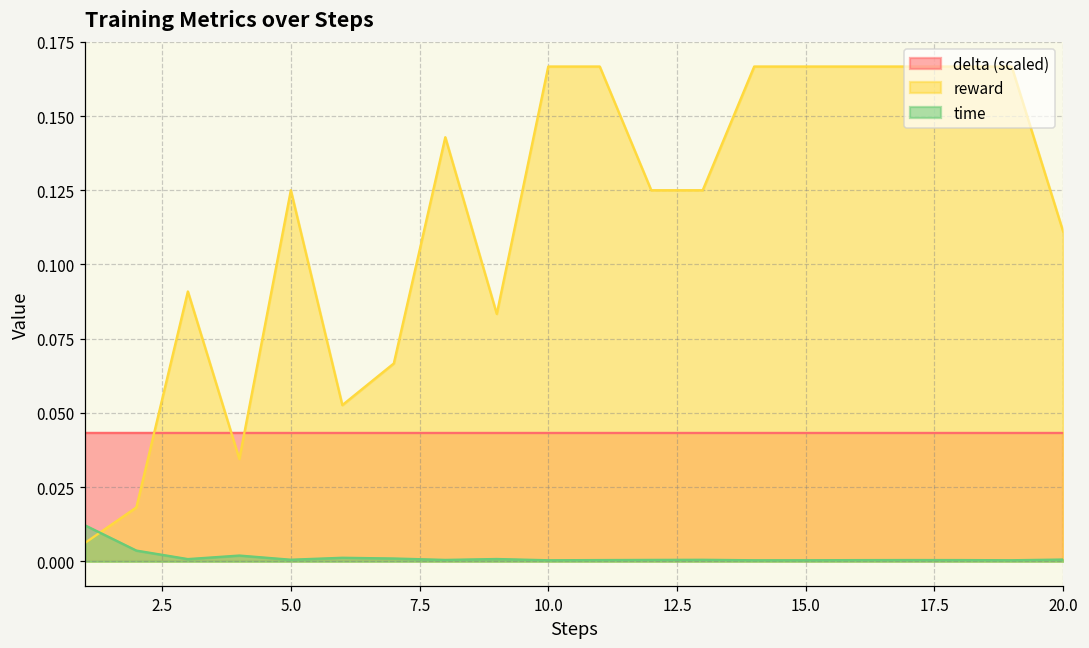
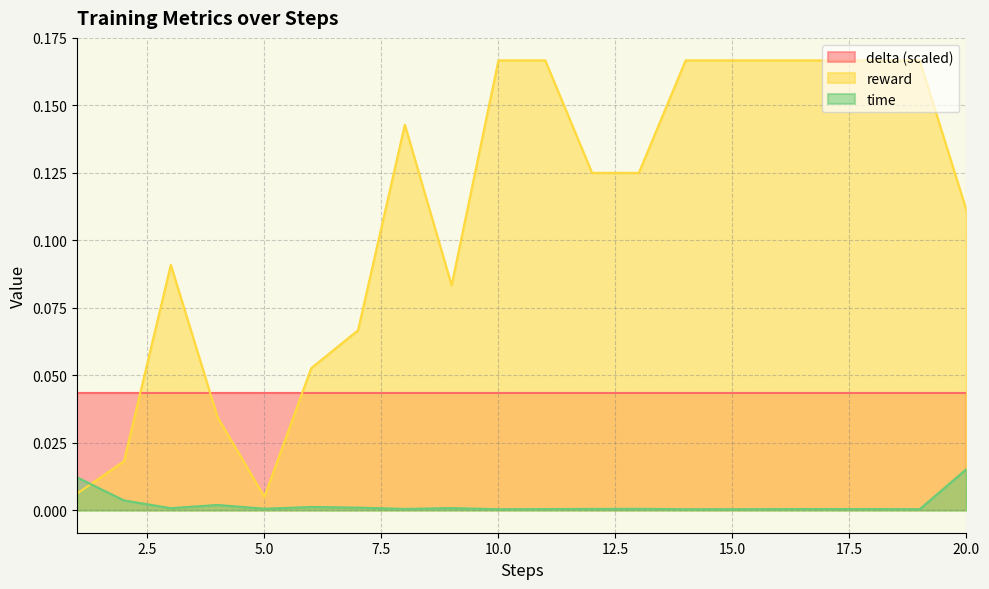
reward, 5.0: 0.125 -> 0.005
time, 20.0: 0.001 -> 0.015
